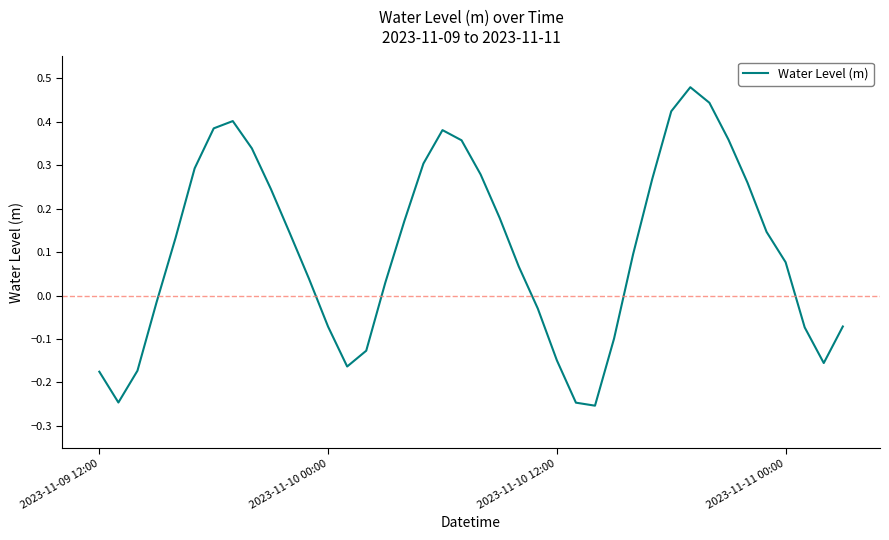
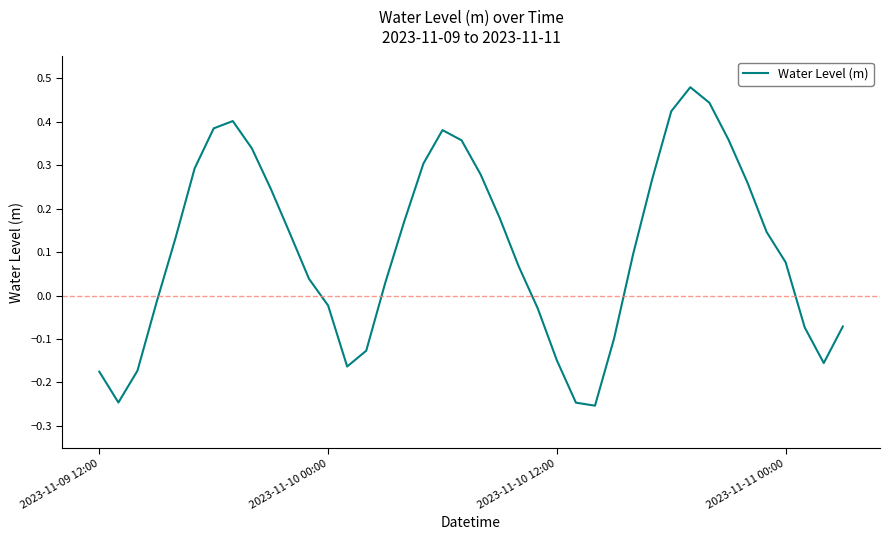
2023-11-10 00:00: -0.07 -> -0.02
